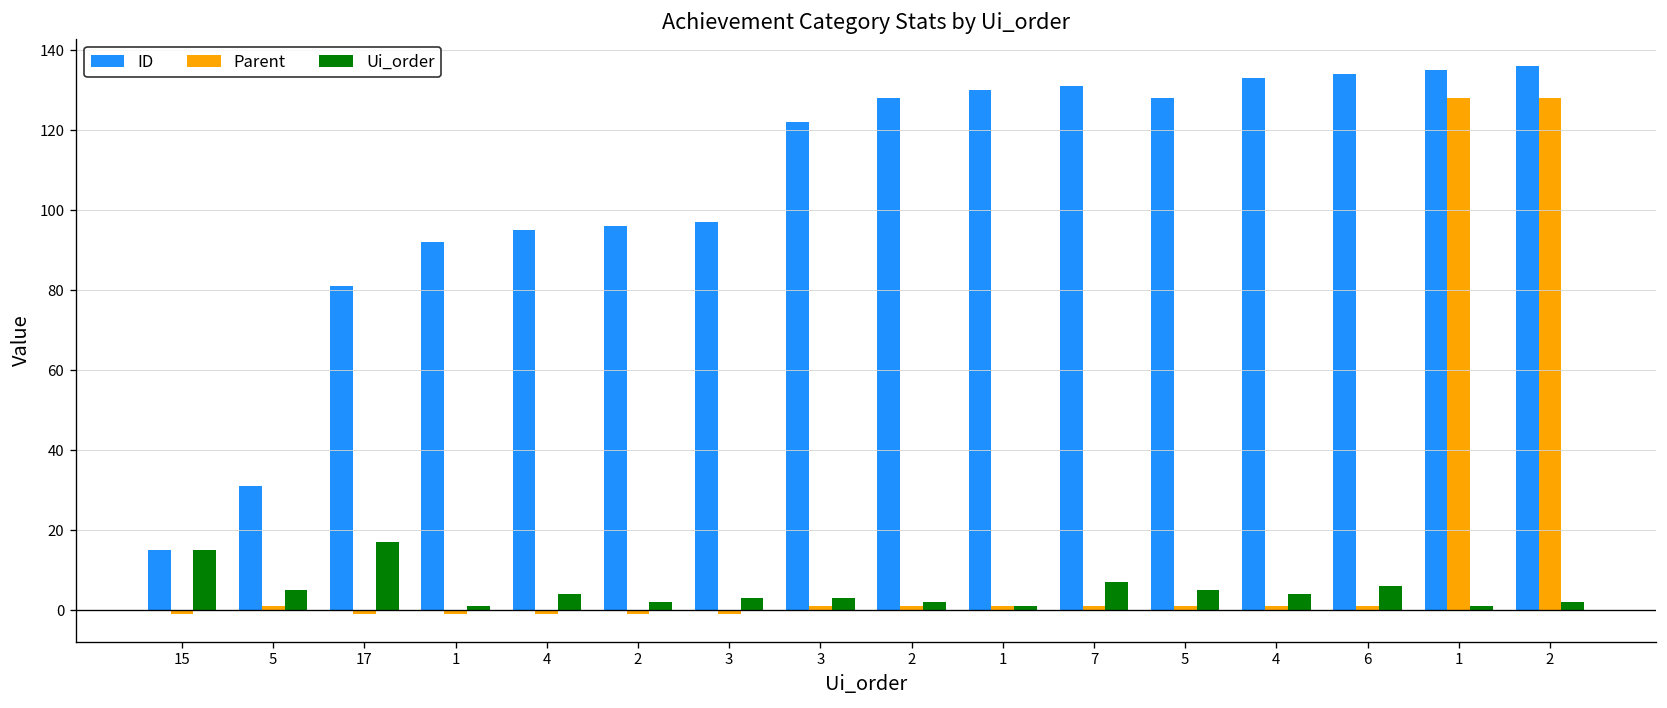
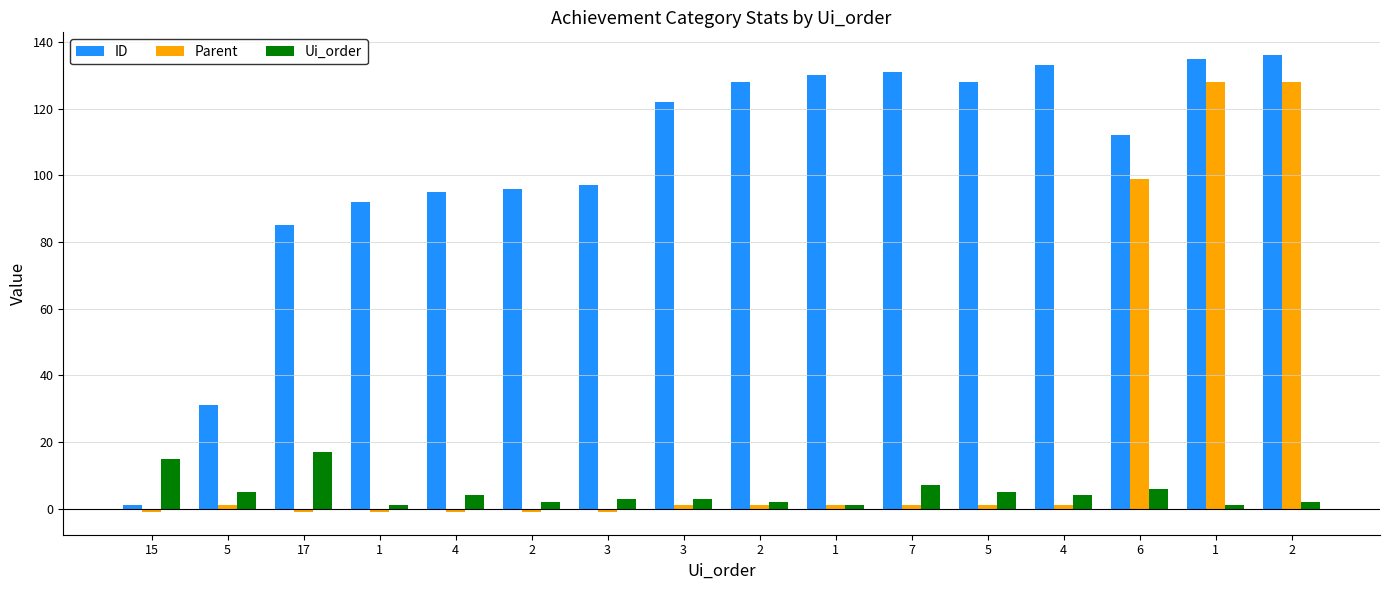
ID, 15: 15 -> 1
ID, 17: 81 -> 85
ID, 6: 134 -> 112
Parent, 6: 1 -> 99
